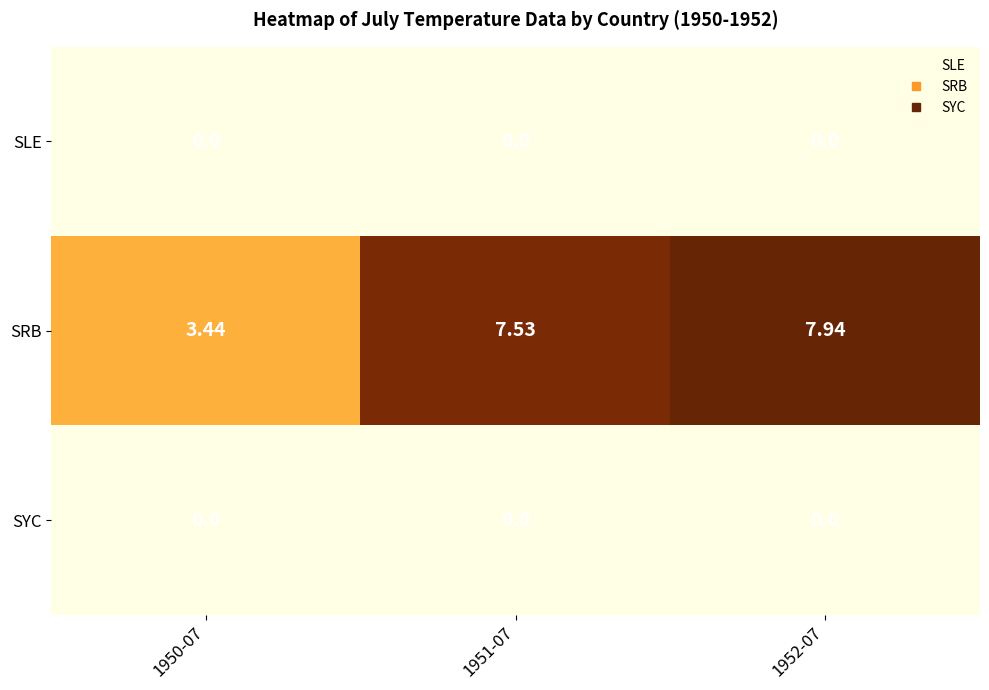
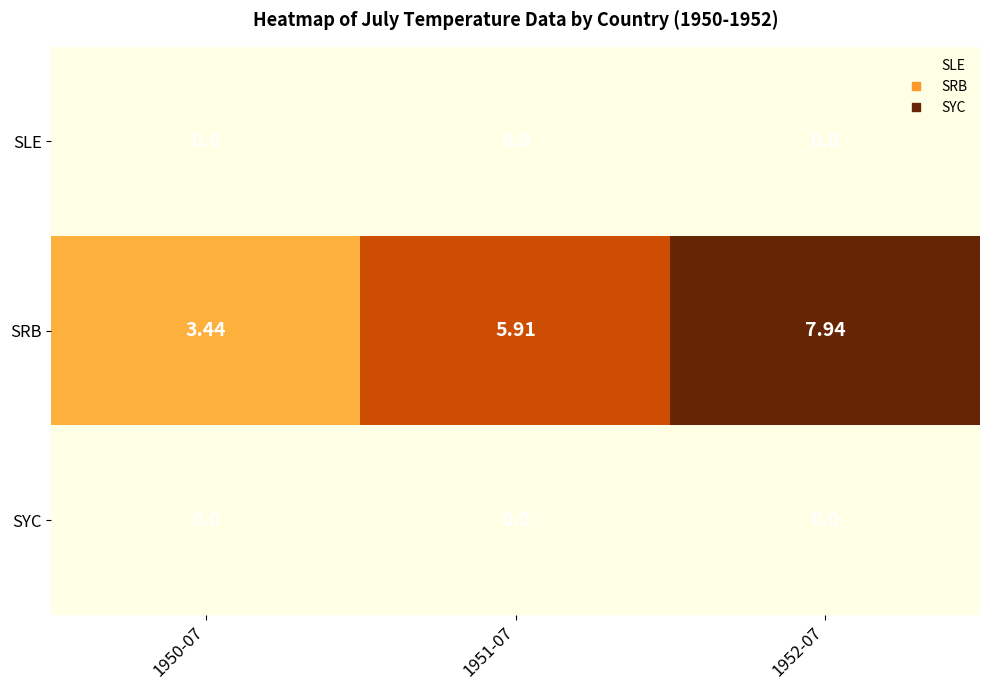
SRB, 1951-07: 7.53 -> 5.91
